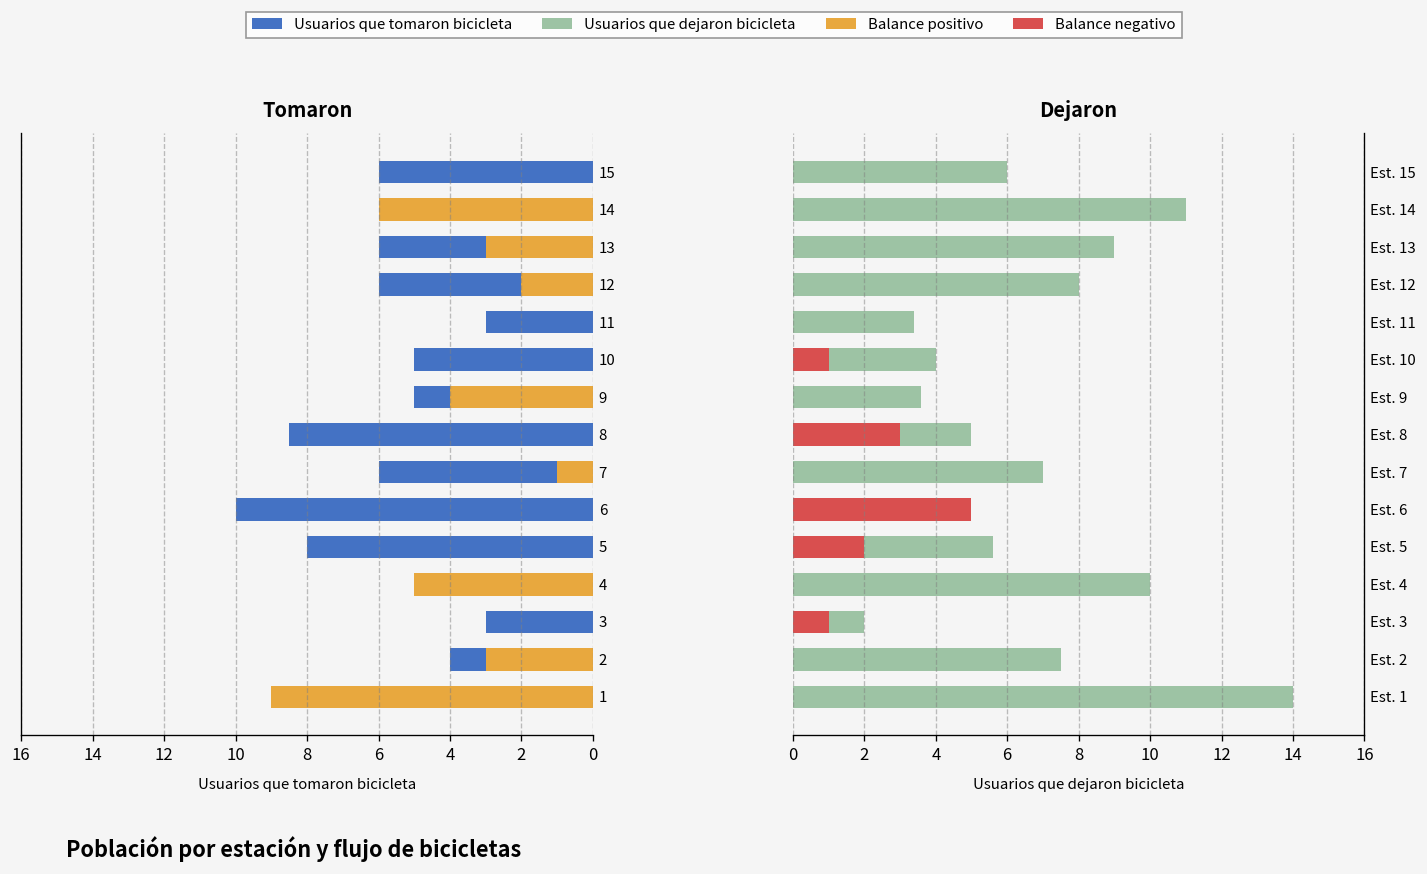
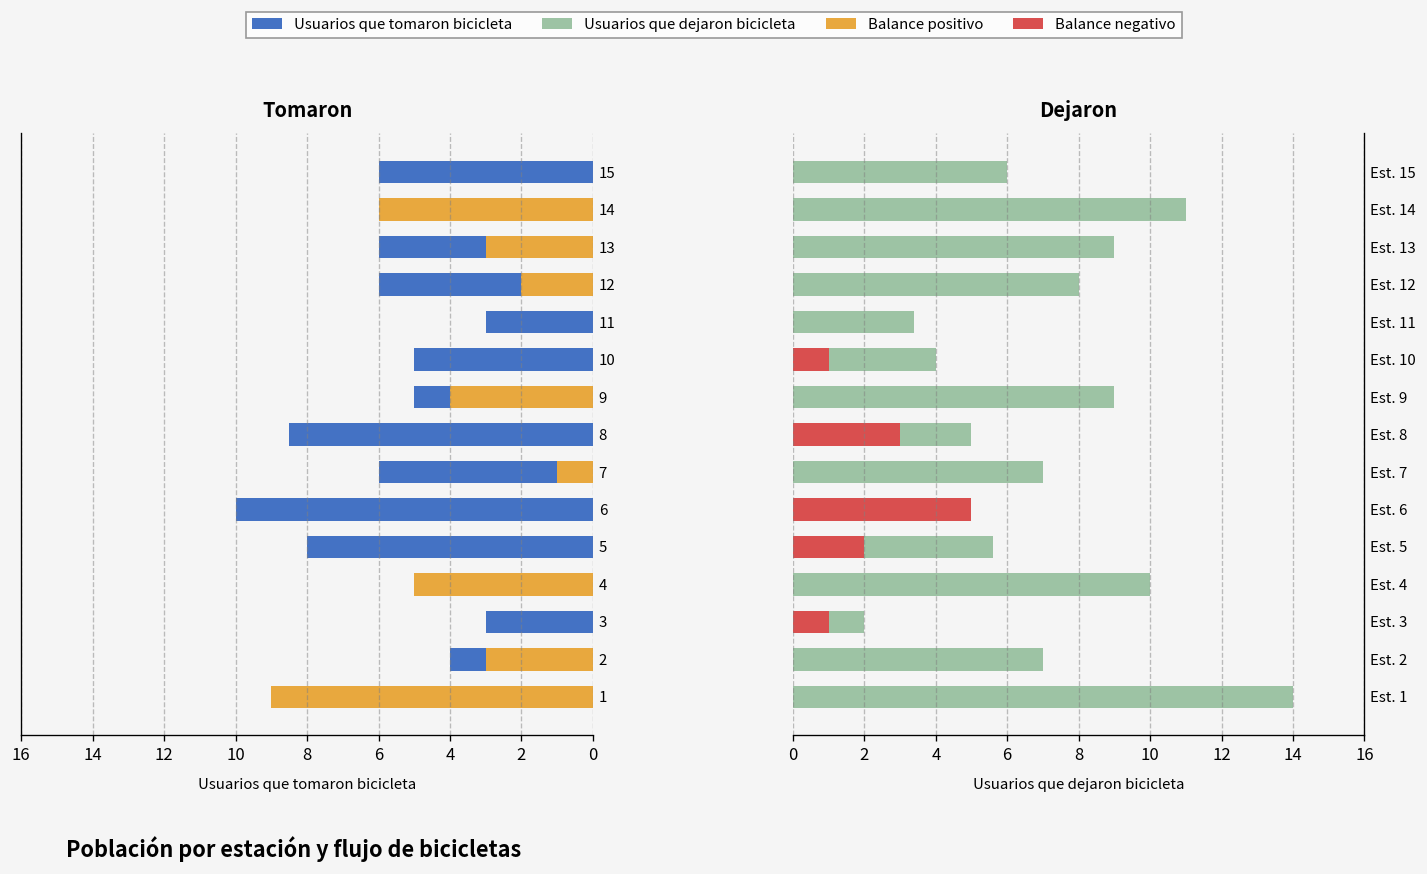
Dejaron, Usuarios que dejaron bicicleta, Est. 9: 3.6 -> 9.0
Dejaron, Usuarios que dejaron bicicleta, Est. 2: 7.5 -> 7.0
